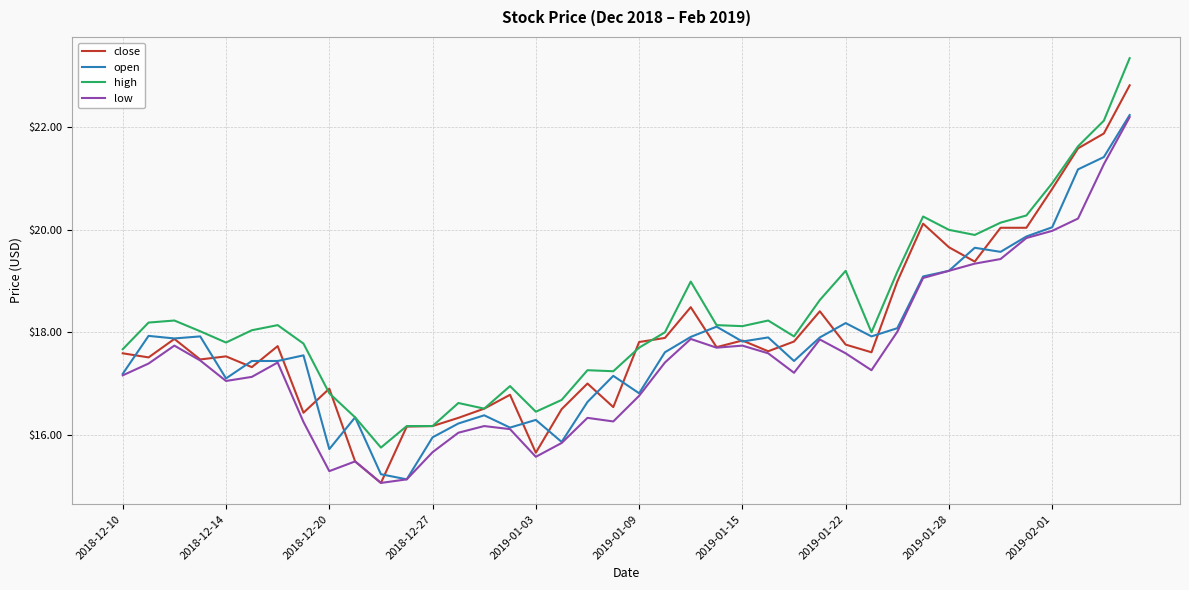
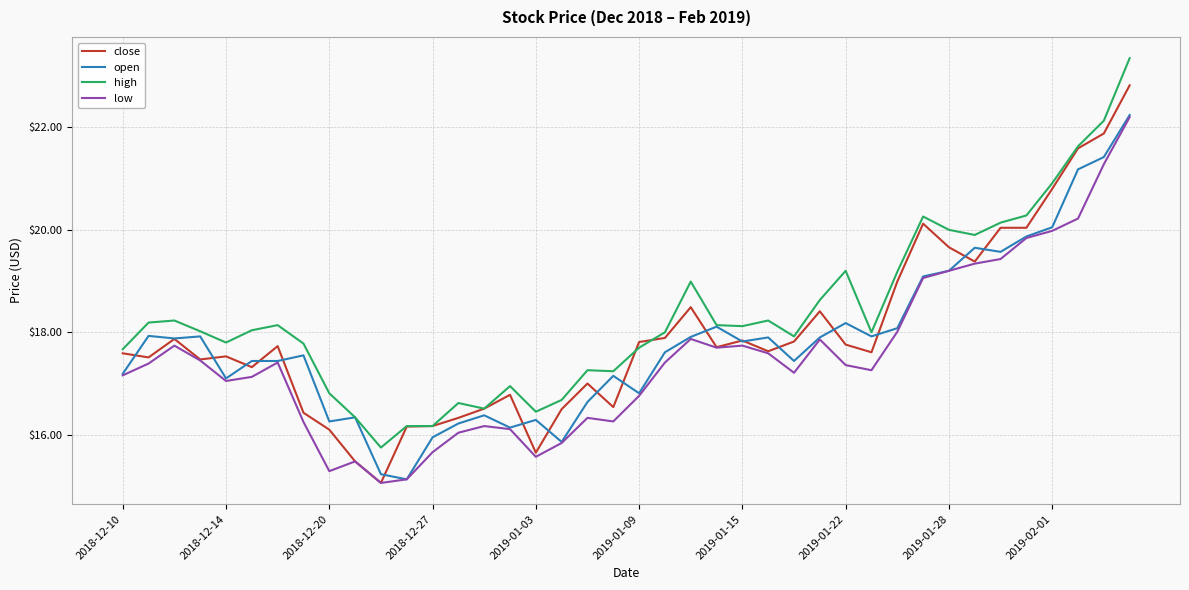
close, 2018-12-20: $16.9 -> $16.1
open, 2018-12-20: $15.7 -> $16.3
low, 2019-01-22: $17.6 -> $17.4
